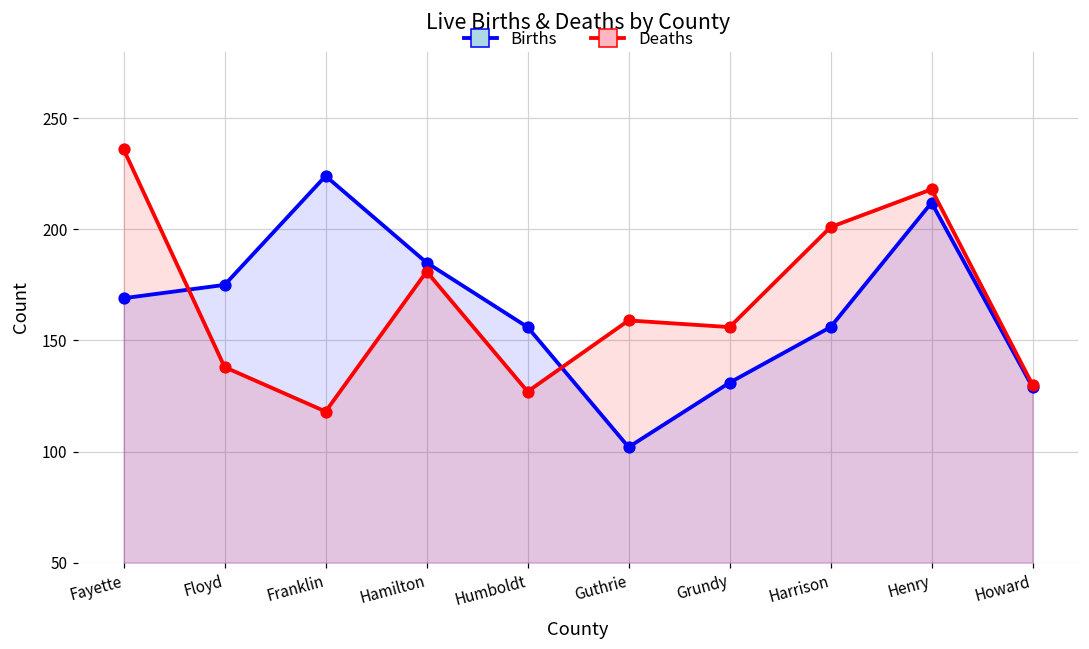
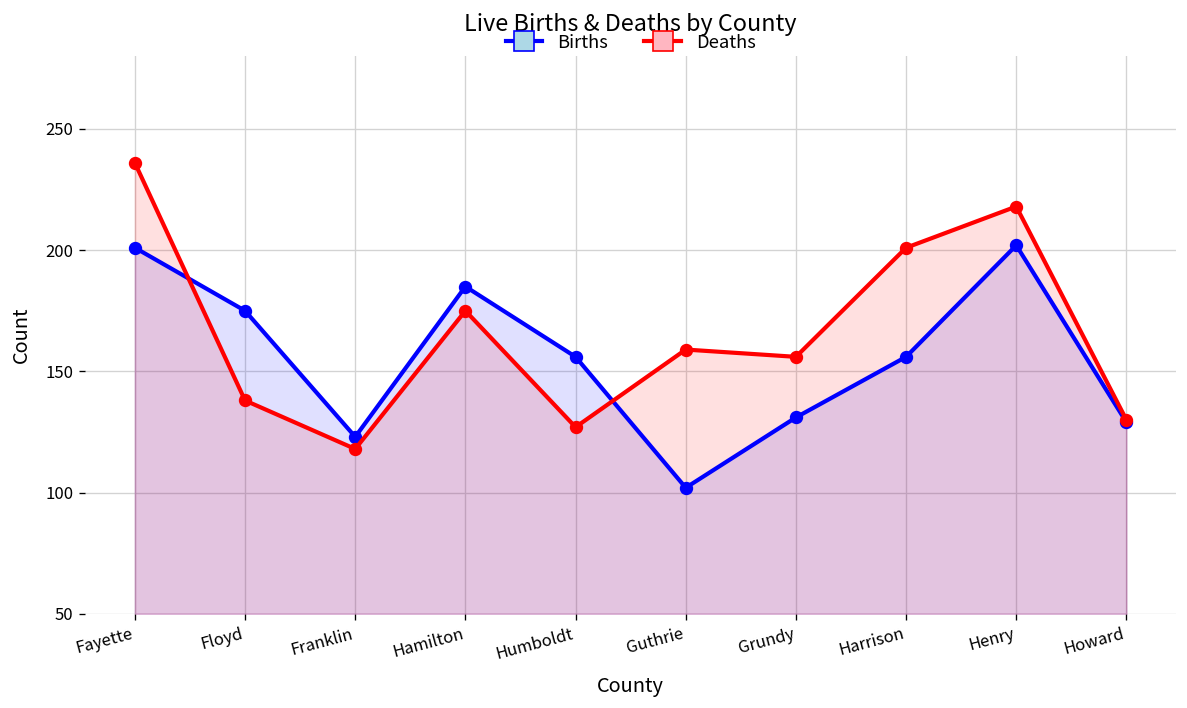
Births, Fayette: 169 -> 201
Births, Franklin: 224 -> 123
Deaths, Hamilton: 181 -> 175
Births, Henry: 212 -> 202
